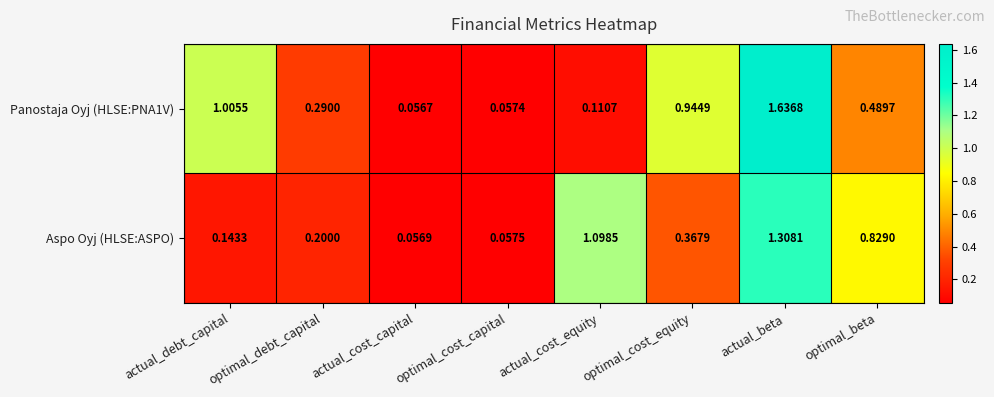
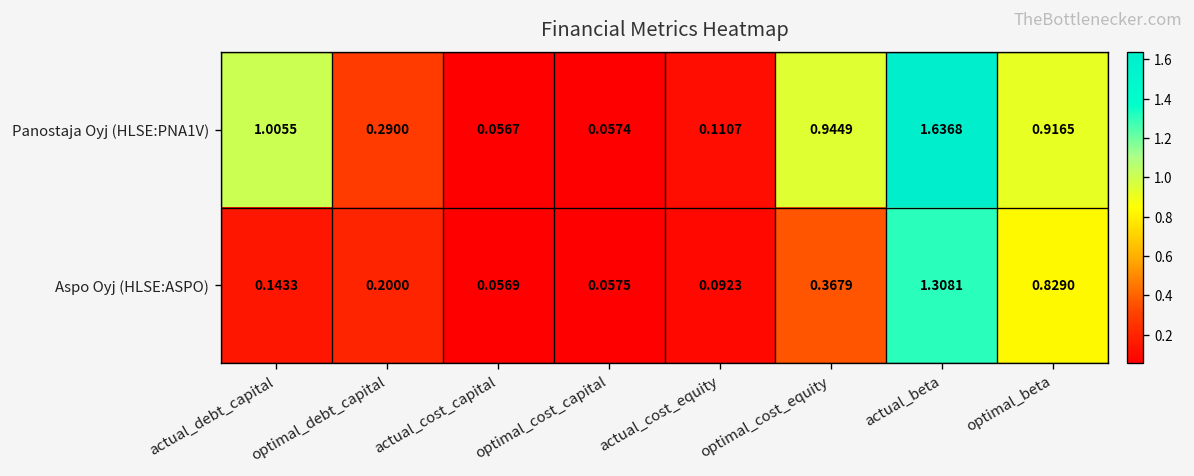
Panostaja Oyj (HLSE:PNA1V), optimal_beta: 0.4897 -> 0.9165
Aspo Oyj (HLSE:ASPO), actual_cost_equity: 1.0985 -> 0.0923
